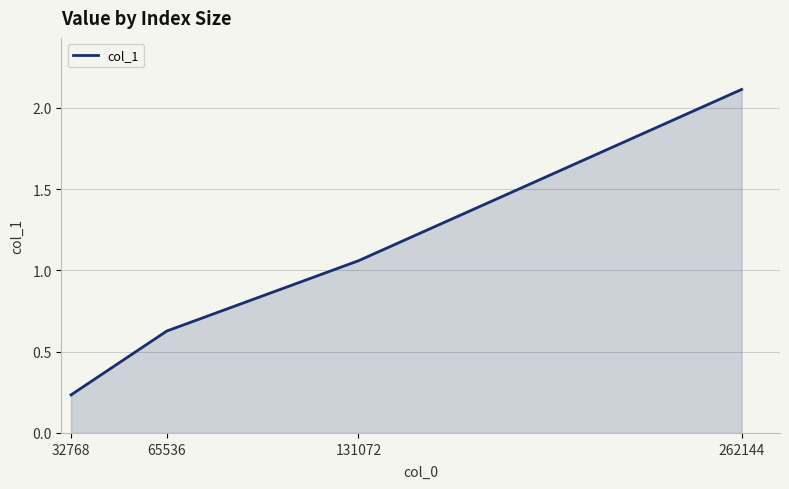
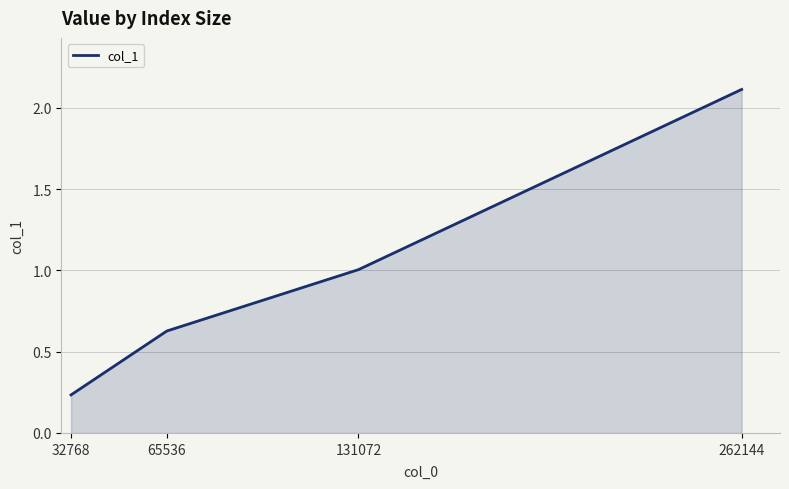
131072: 1.06 -> 1.00
